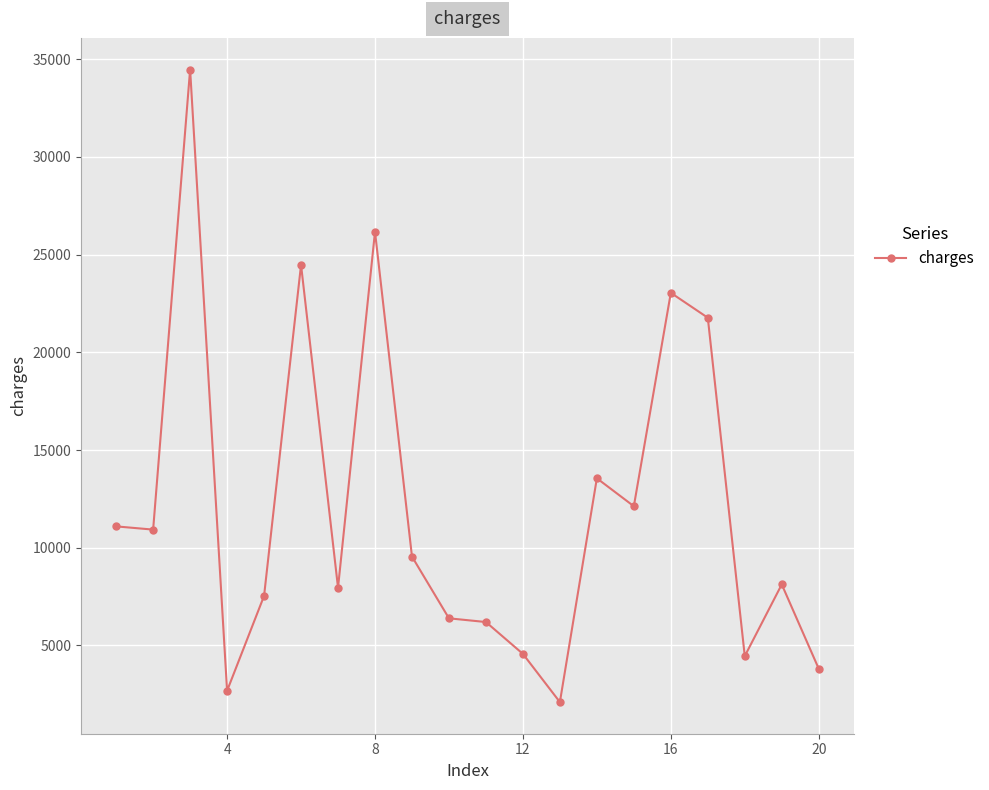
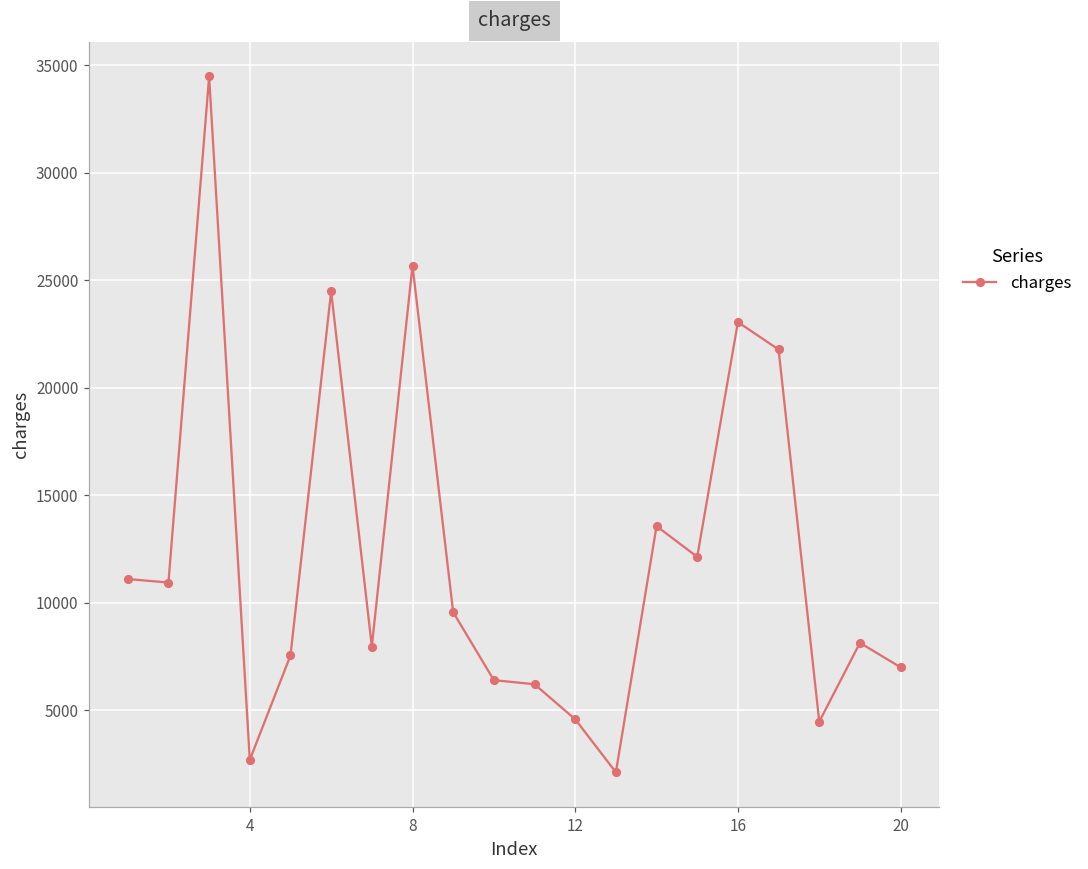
8: 26200 -> 25700
20: 3800 -> 7000
